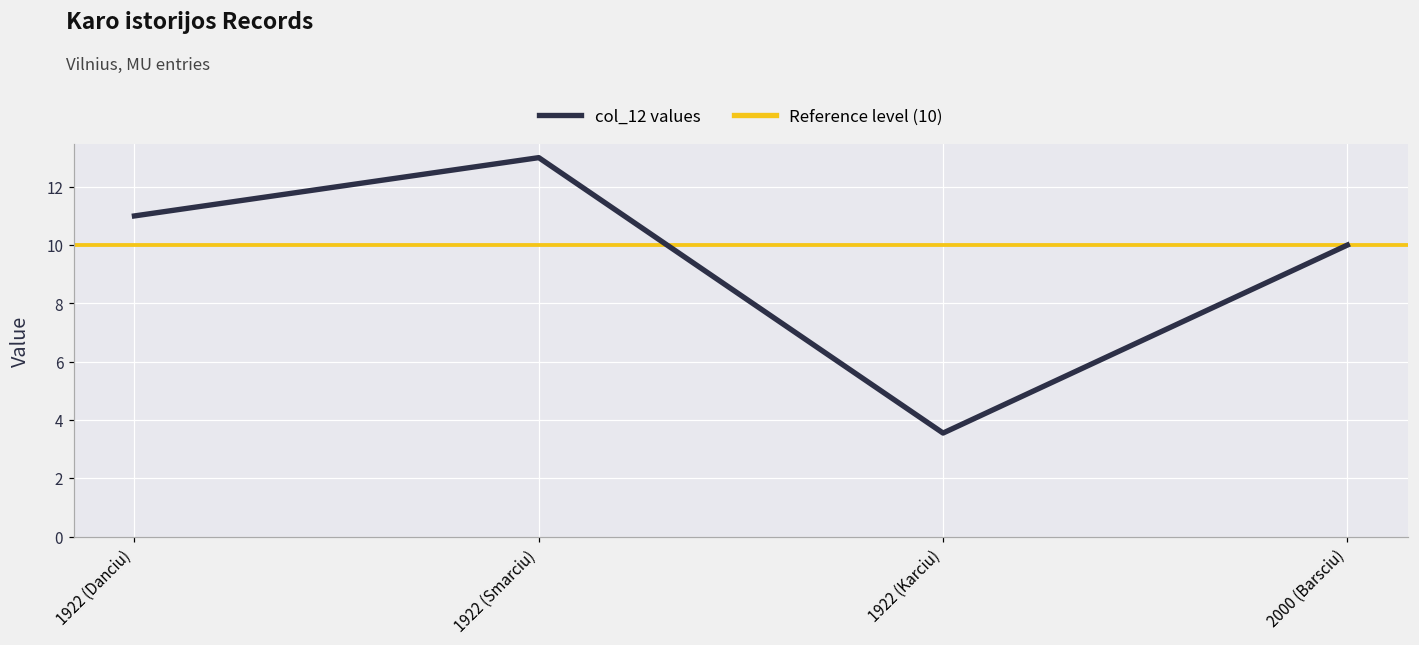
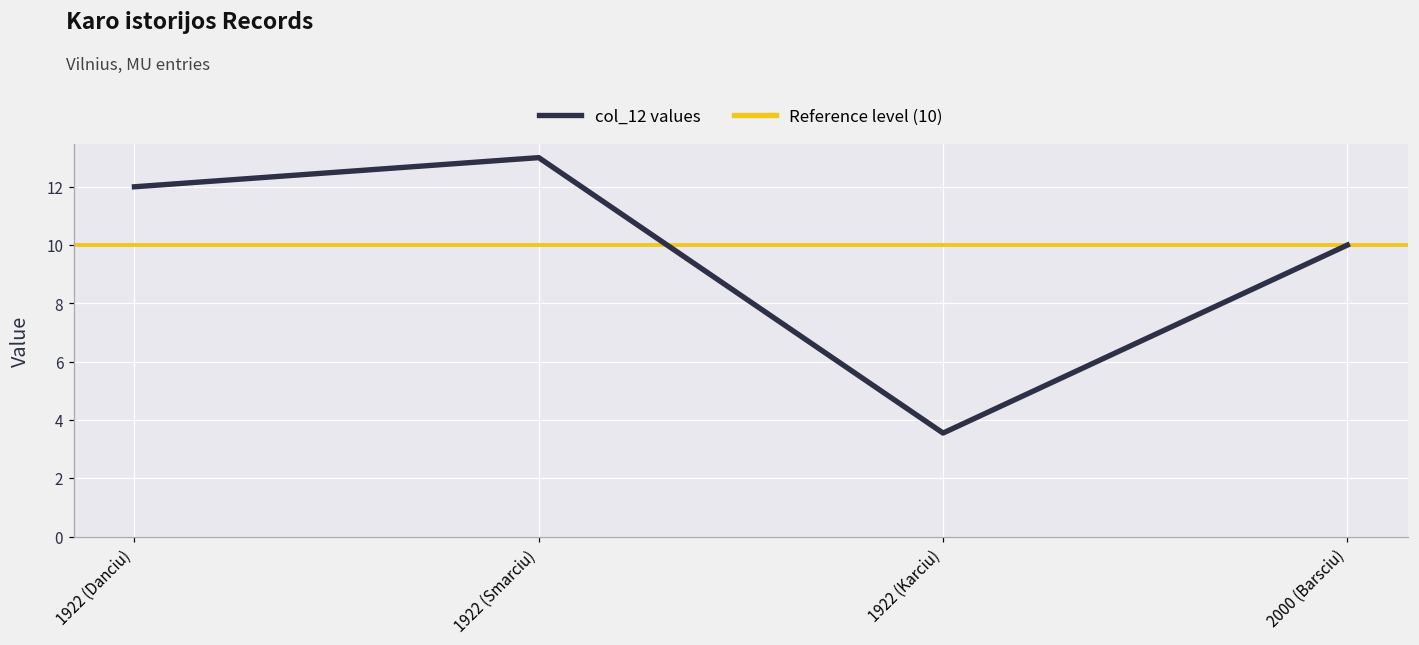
1922 (Danciu): 11 -> 12
